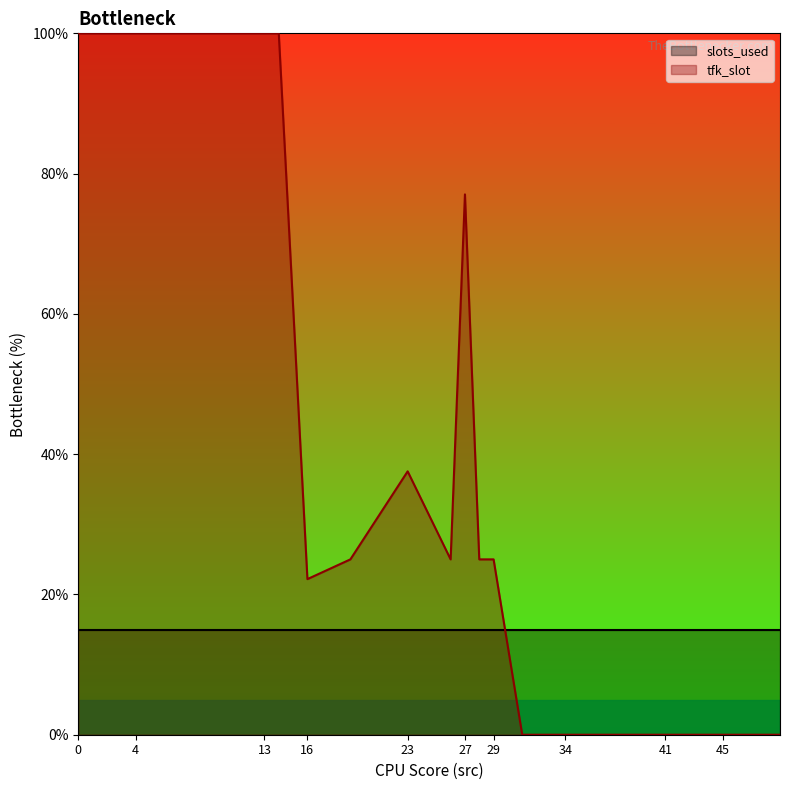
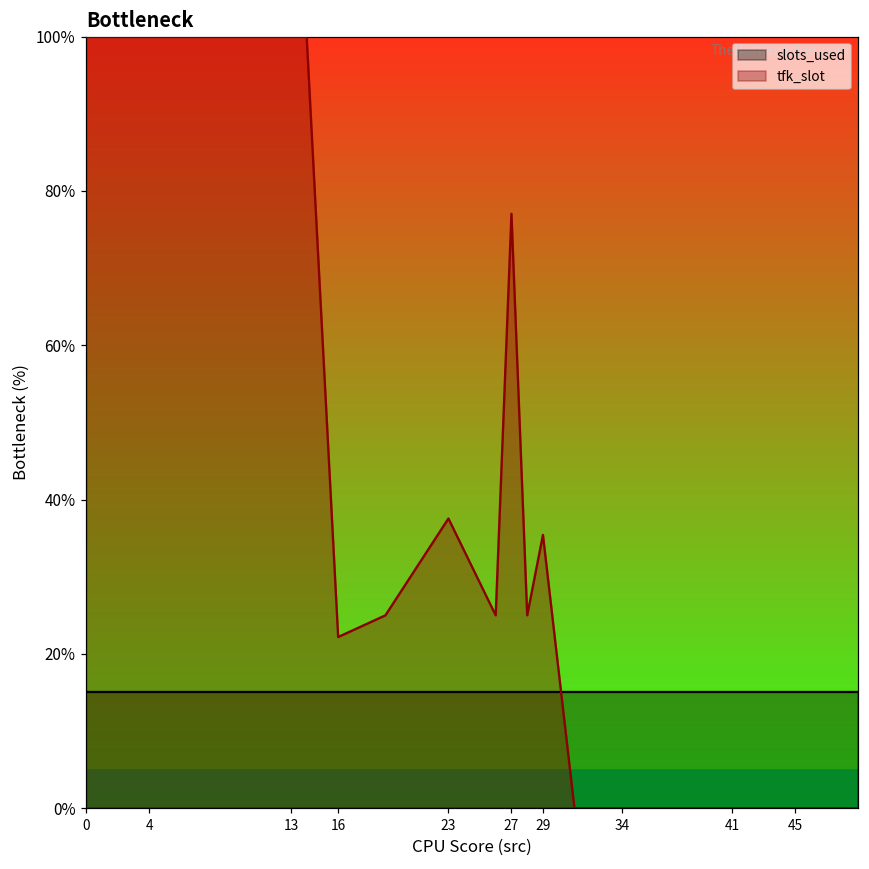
tfk_slot, 29: 25% -> 35%
